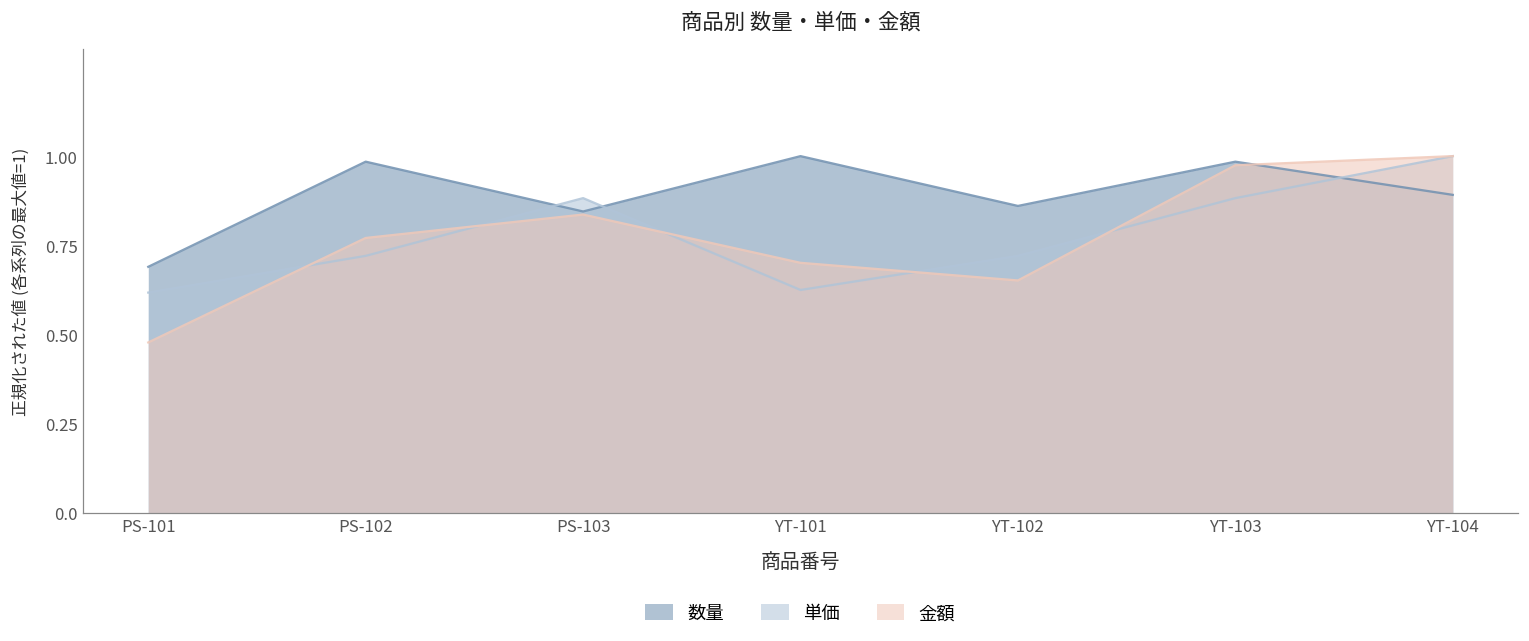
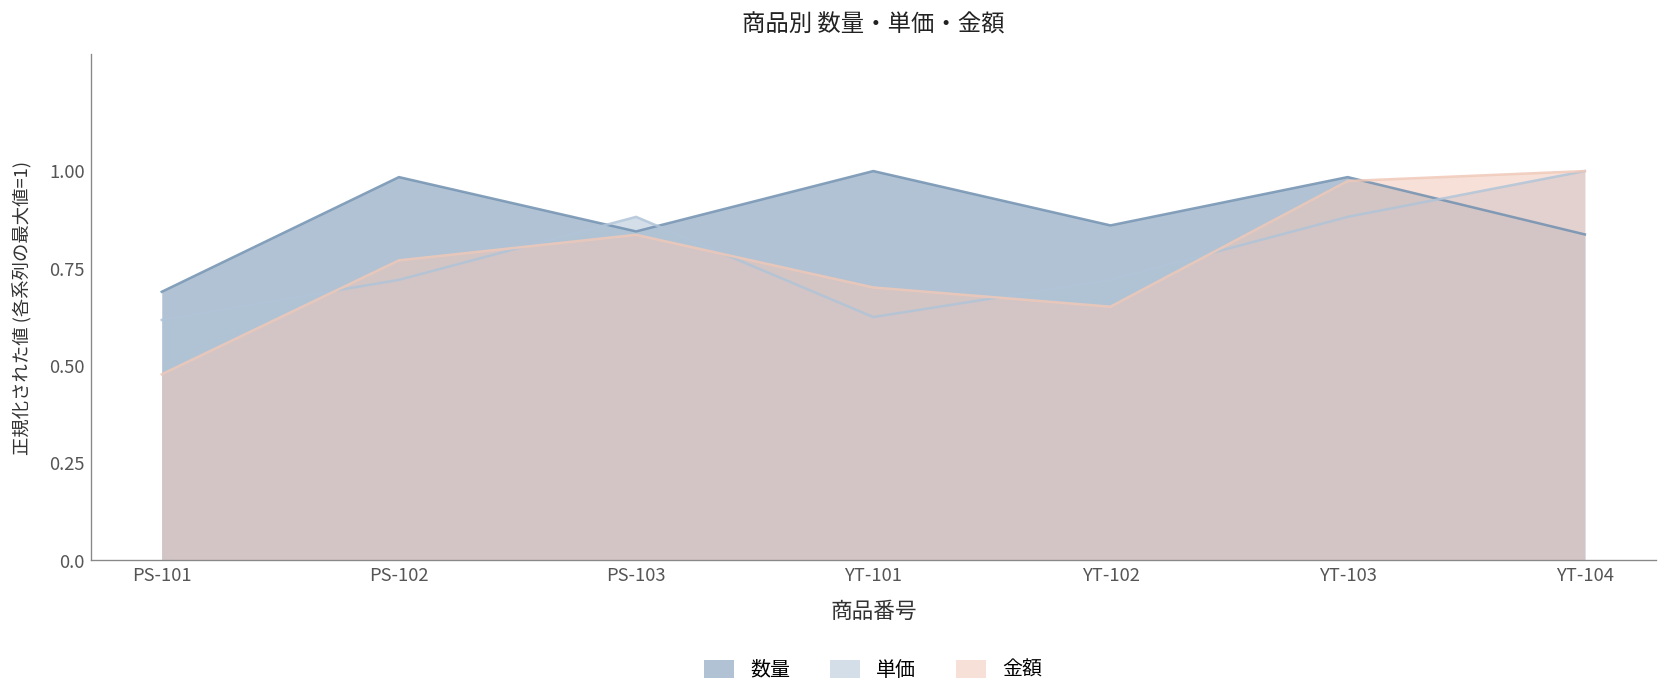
数量, YT-104: 0.89 -> 0.84
